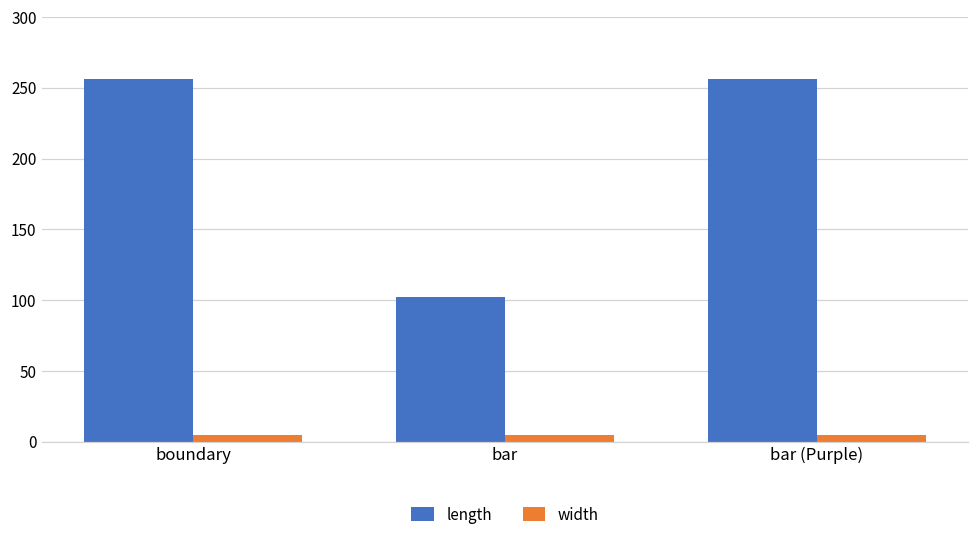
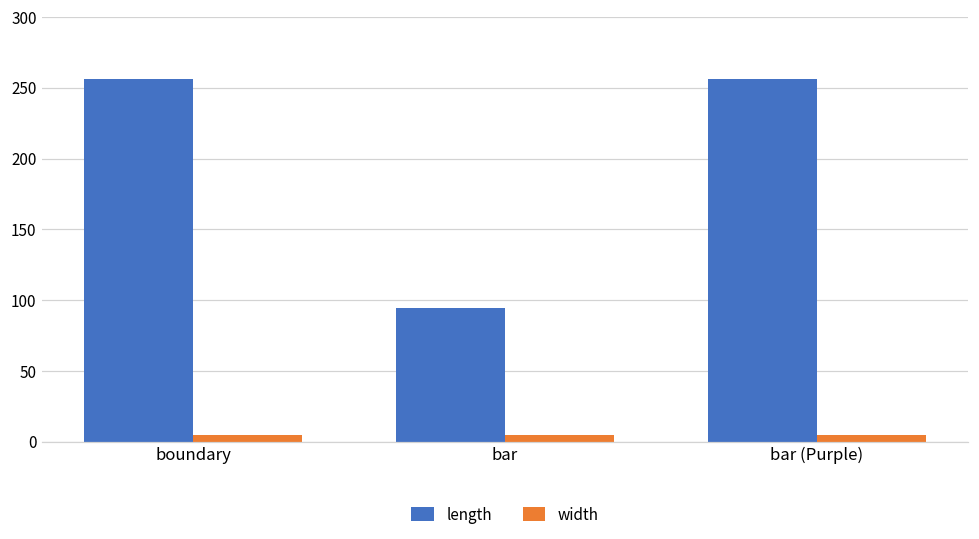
length, bar: 102 -> 94
